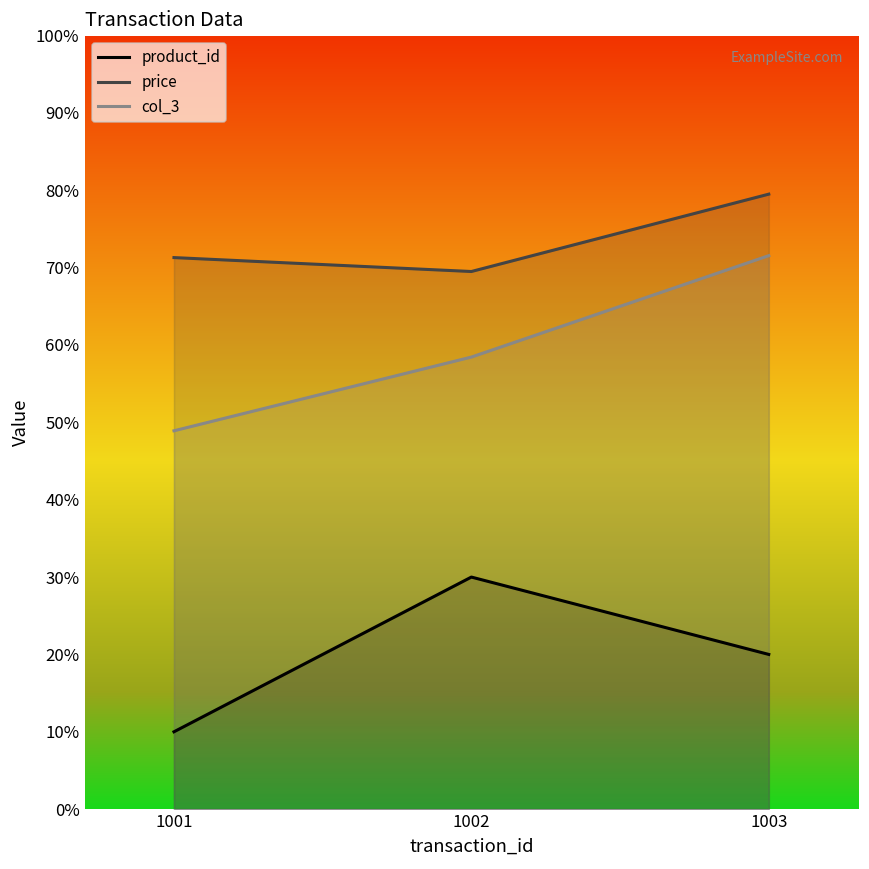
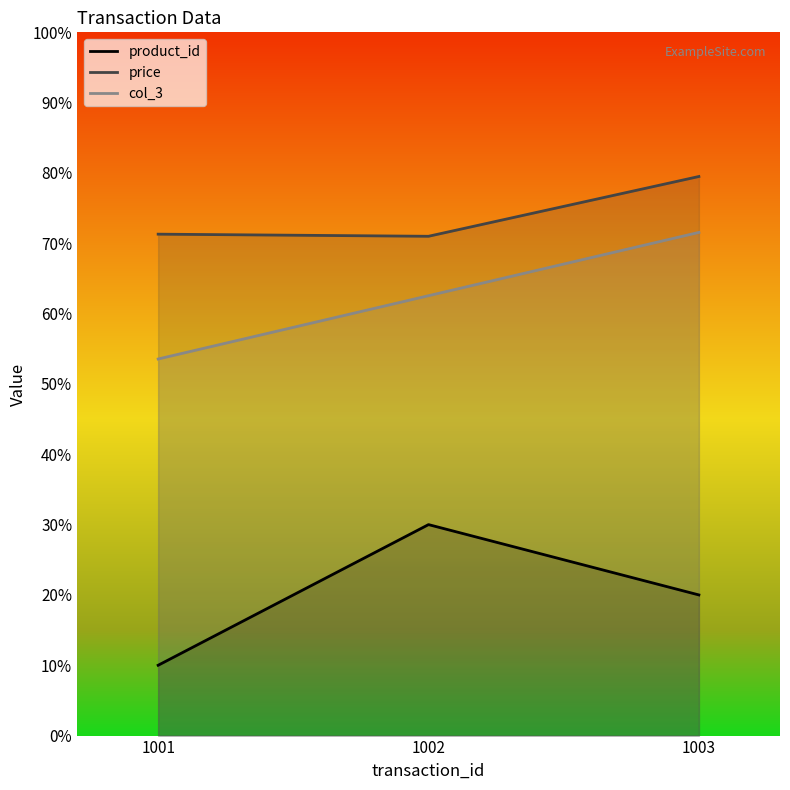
col_3, 1001: 49% -> 54%
price, 1002: 70% -> 71%
col_3, 1002: 58% -> 63%
